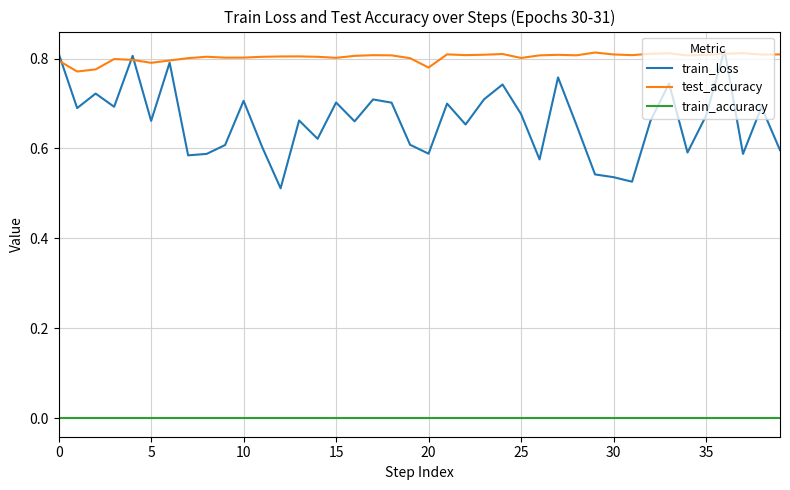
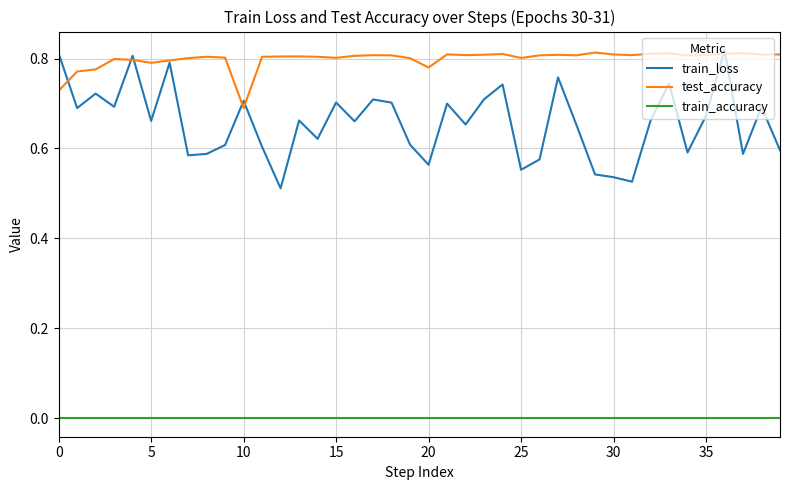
test_accuracy, 0: 0.80 -> 0.73
test_accuracy, 10: 0.80 -> 0.69
train_loss, 20: 0.59 -> 0.56
train_loss, 25: 0.68 -> 0.55
